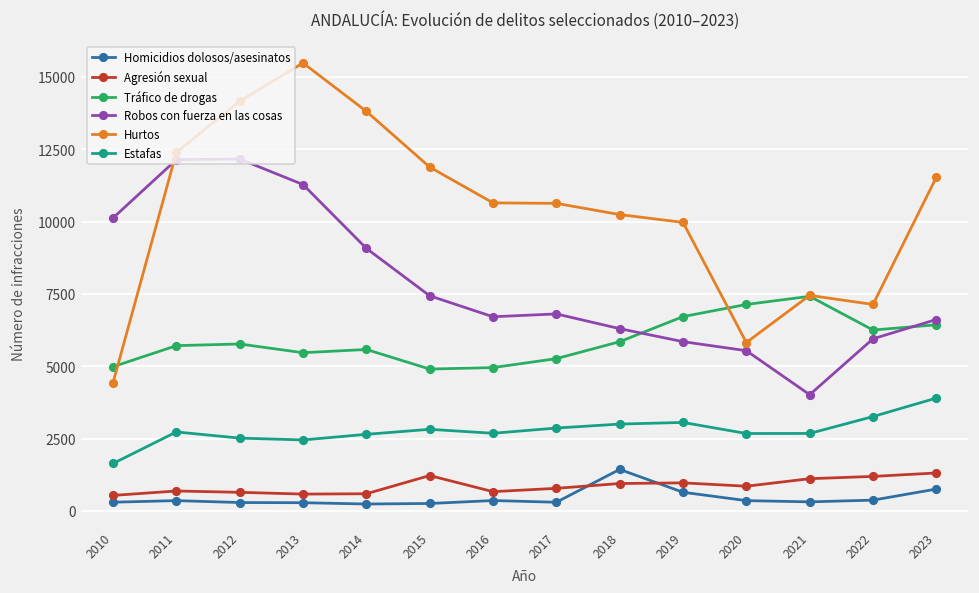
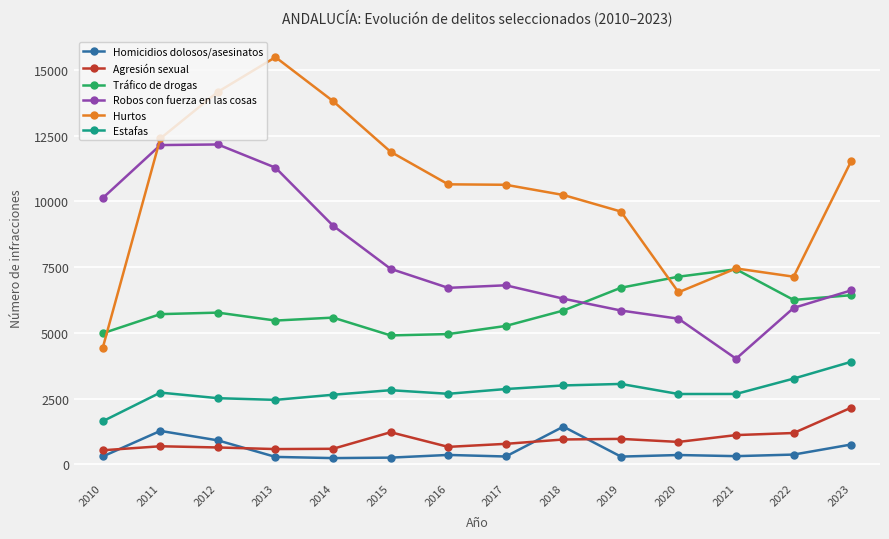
Homicidios dolosos/asesinatos, 2011: 400 -> 1300
Homicidios dolosos/asesinatos, 2012: 300 -> 900
Homicidios dolosos/asesinatos, 2019: 600 -> 300
Hurtos, 2019: 10000 -> 9600
Hurtos, 2020: 5800 -> 6500
Agresión sexual, 2023: 1300 -> 2200
